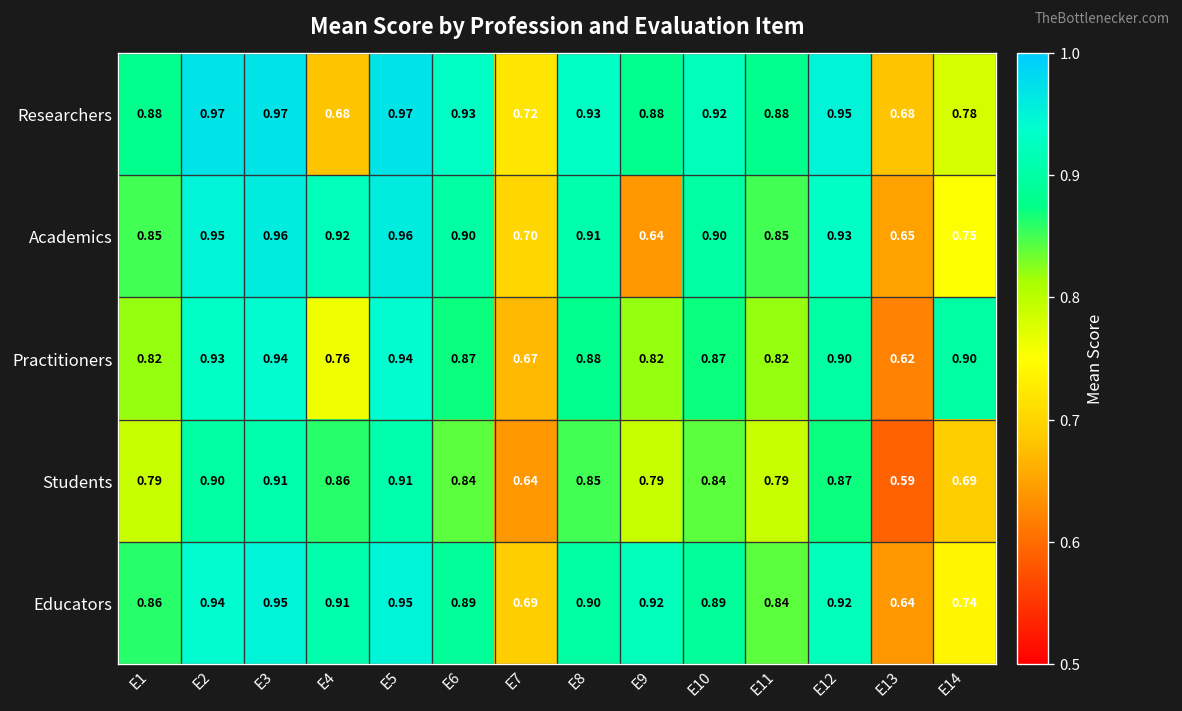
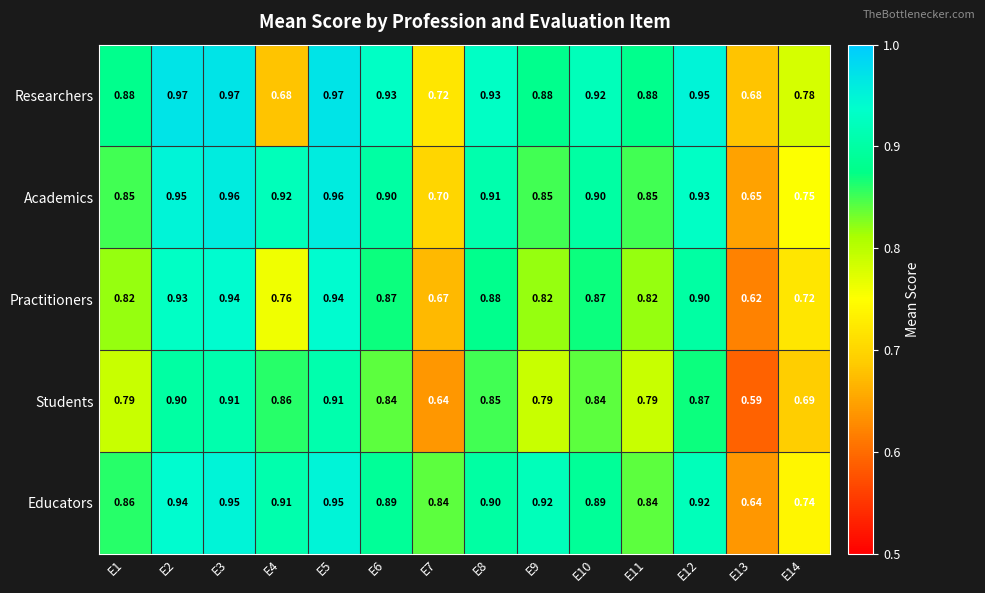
Academics, E9: 0.64 -> 0.85
Practitioners, E14: 0.90 -> 0.72
Educators, E7: 0.69 -> 0.84
